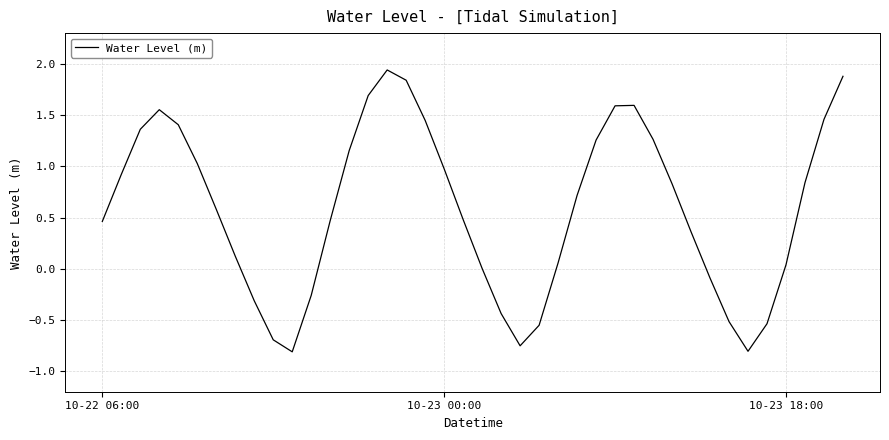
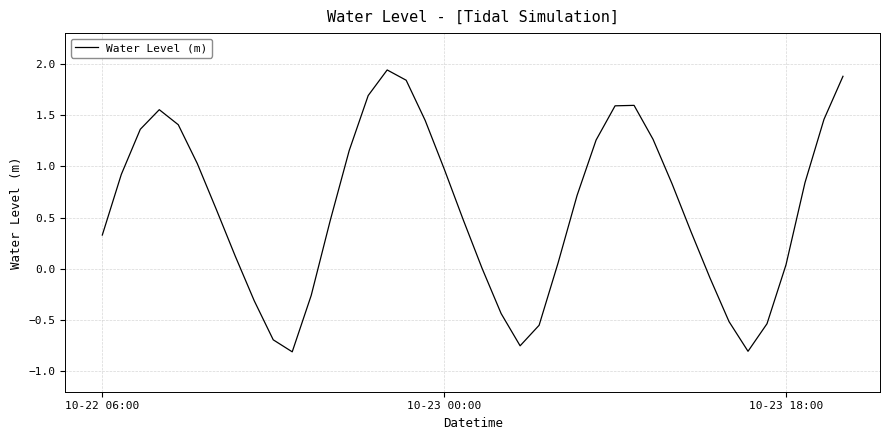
10-22 06:00: 0.46 -> 0.33
